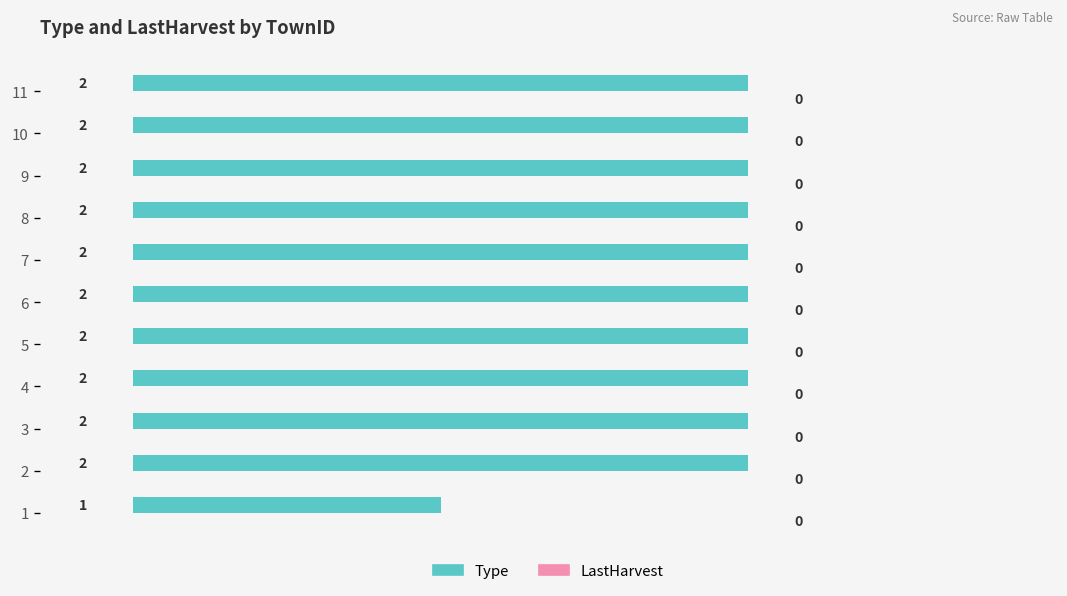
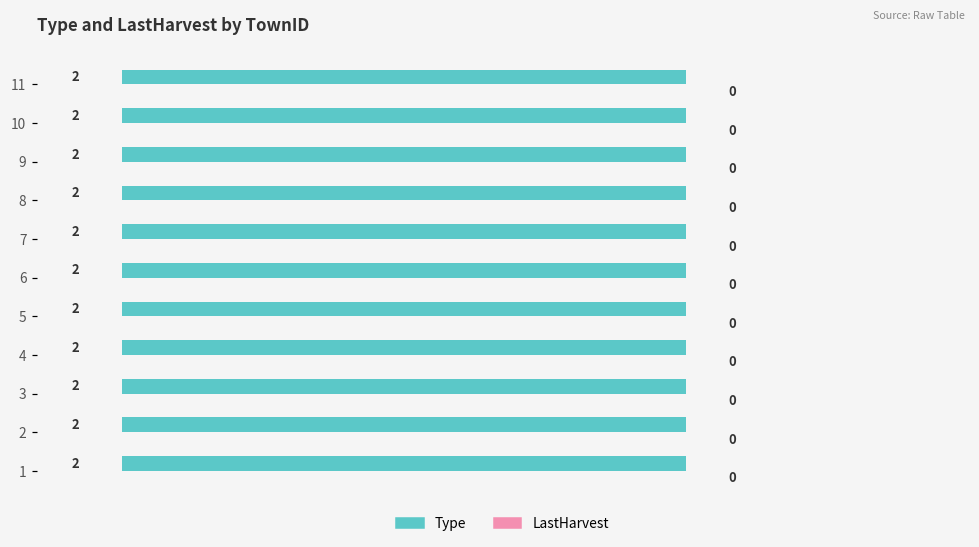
Type, 1: 1 -> 2
